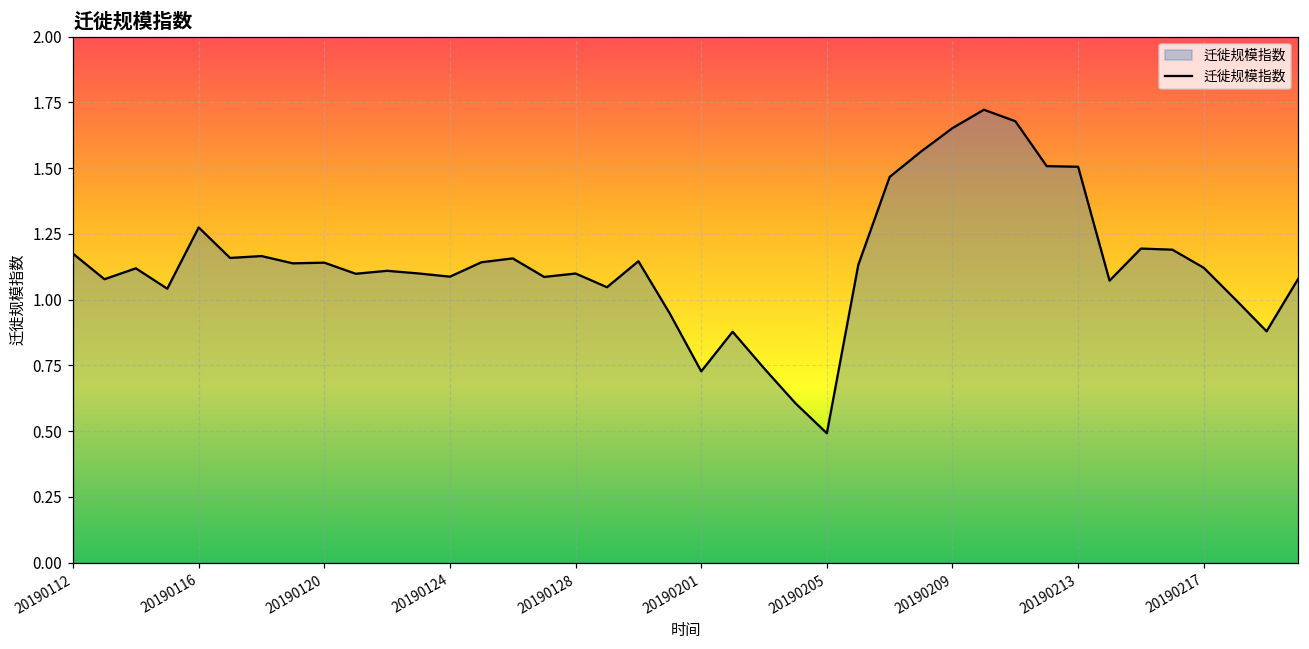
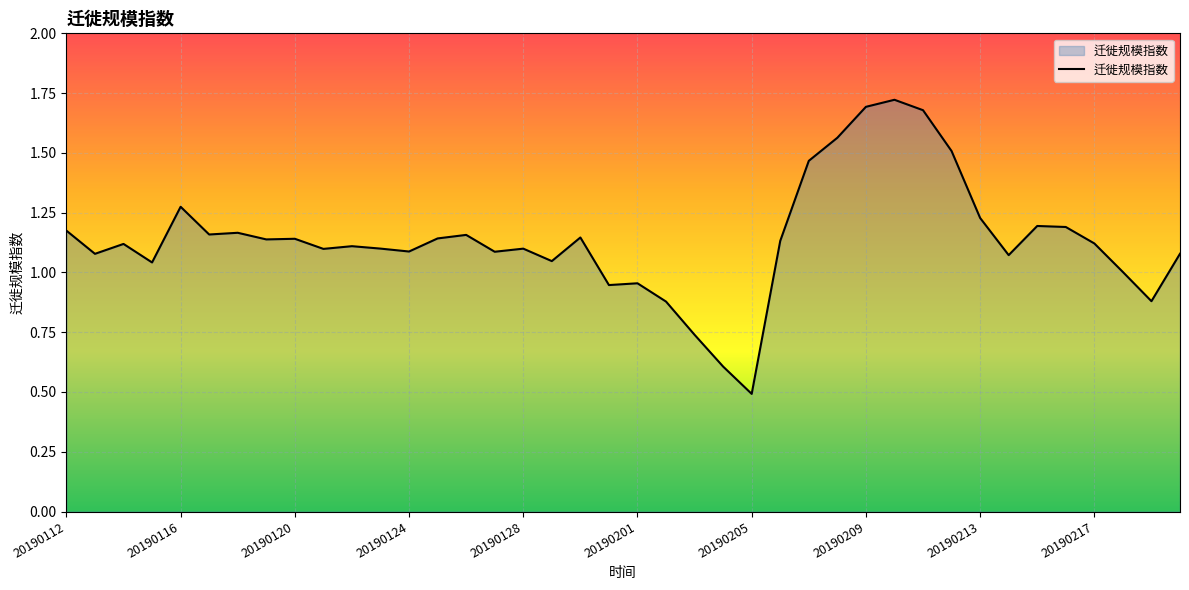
20190201: 0.73 -> 0.95
20190209: 1.65 -> 1.69
20190213: 1.51 -> 1.23
